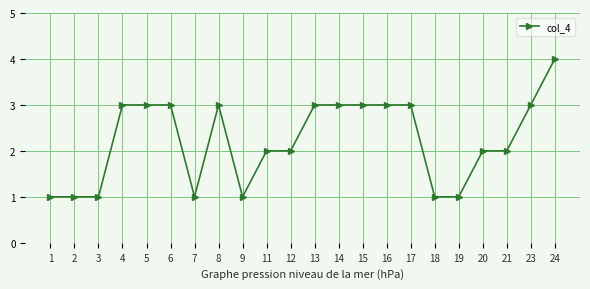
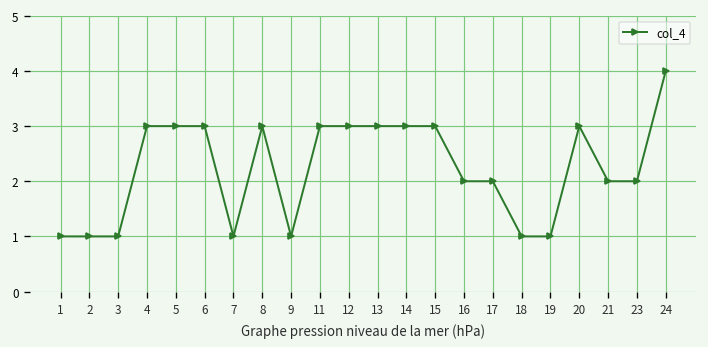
11: 2 -> 3
12: 2 -> 3
16: 3 -> 2
17: 3 -> 2
20: 2 -> 3
23: 3 -> 2
